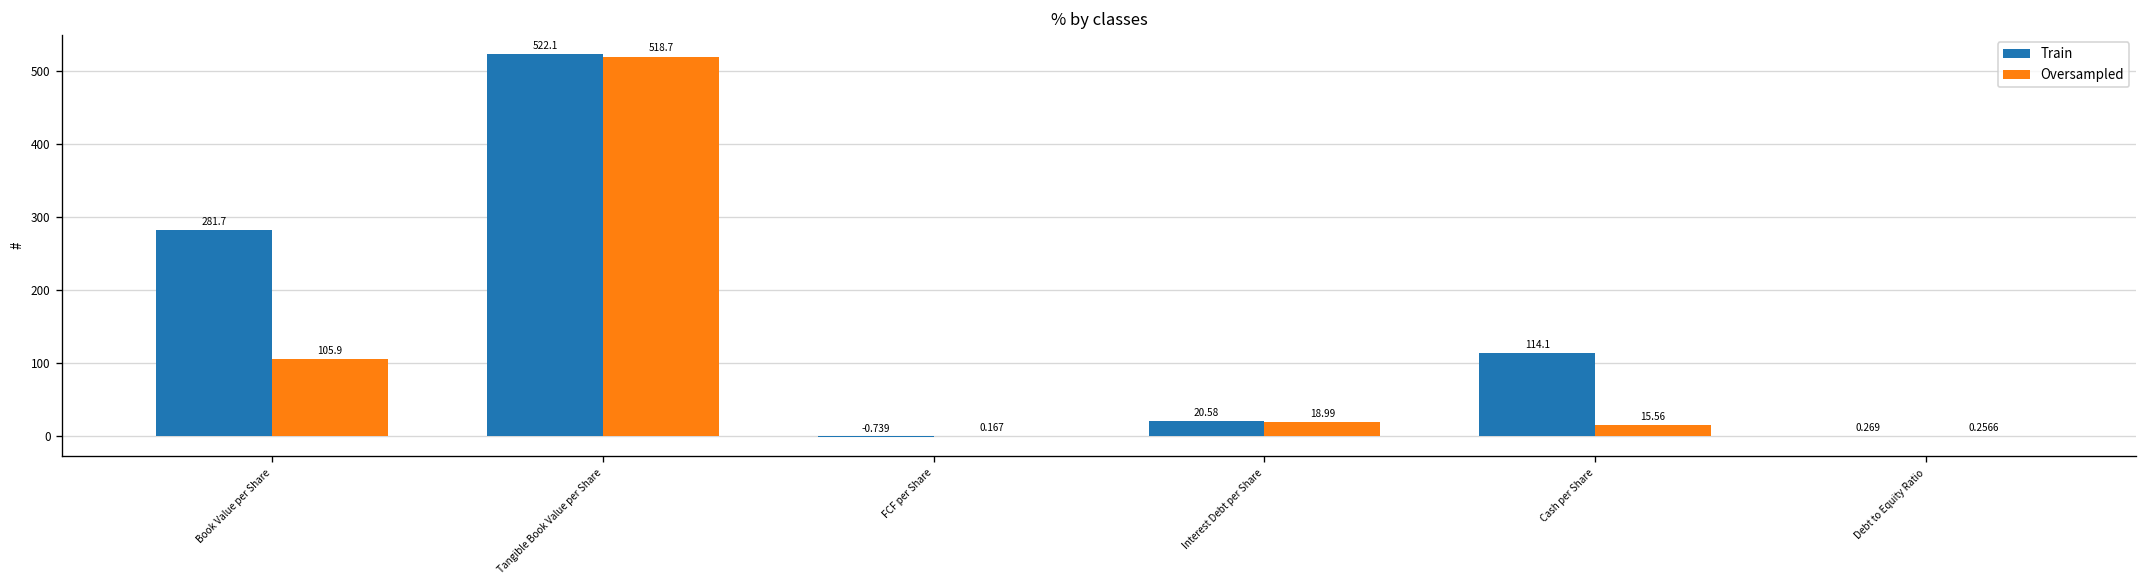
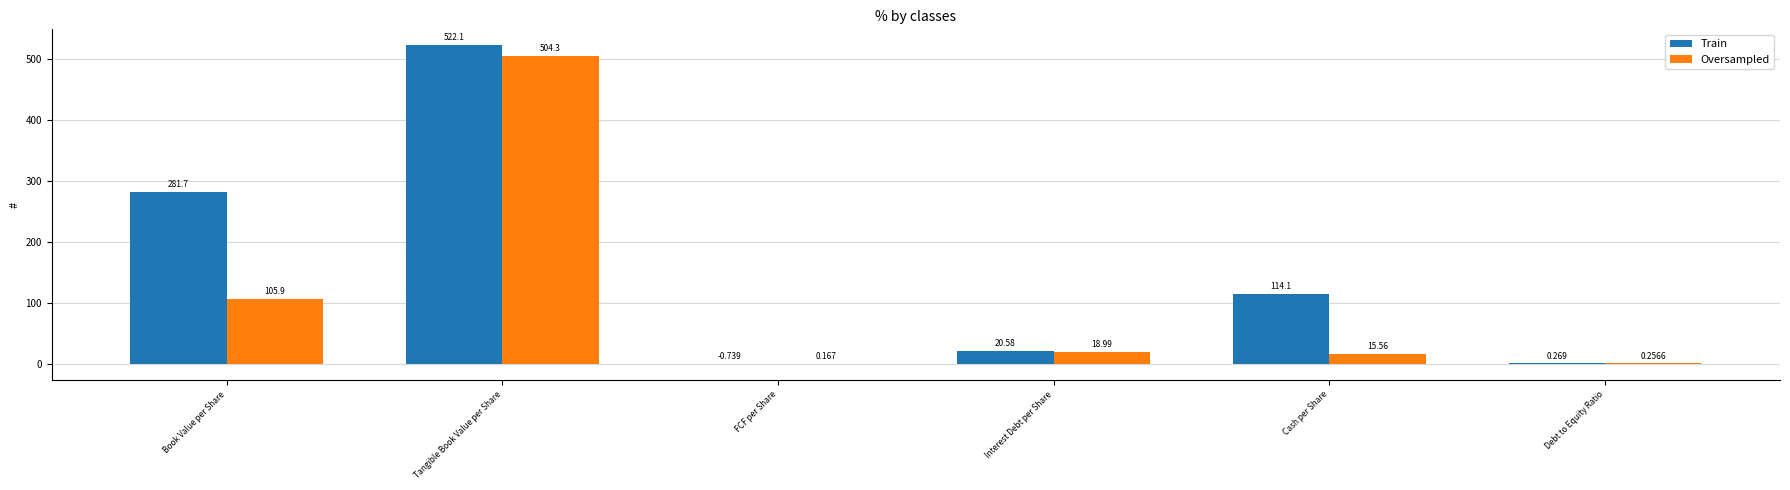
Oversampled, Tangible Book Value per Share: 518.7 -> 504.3
